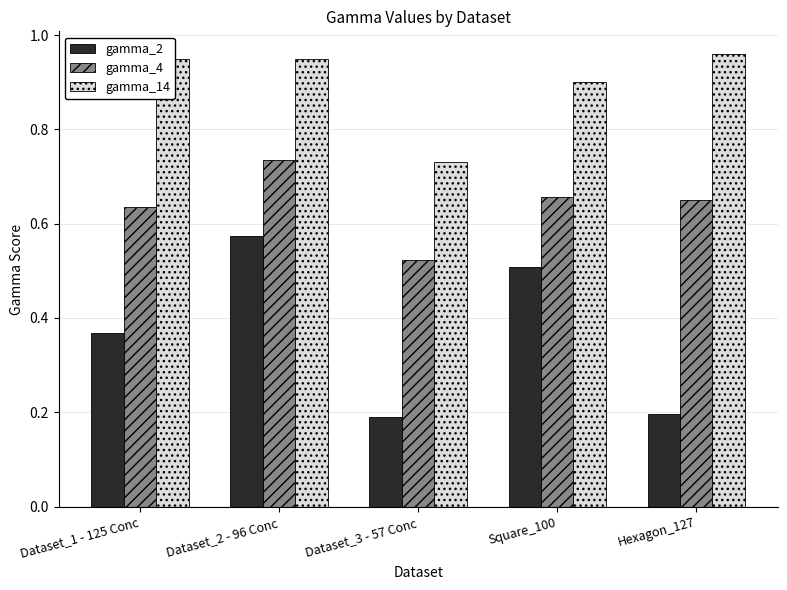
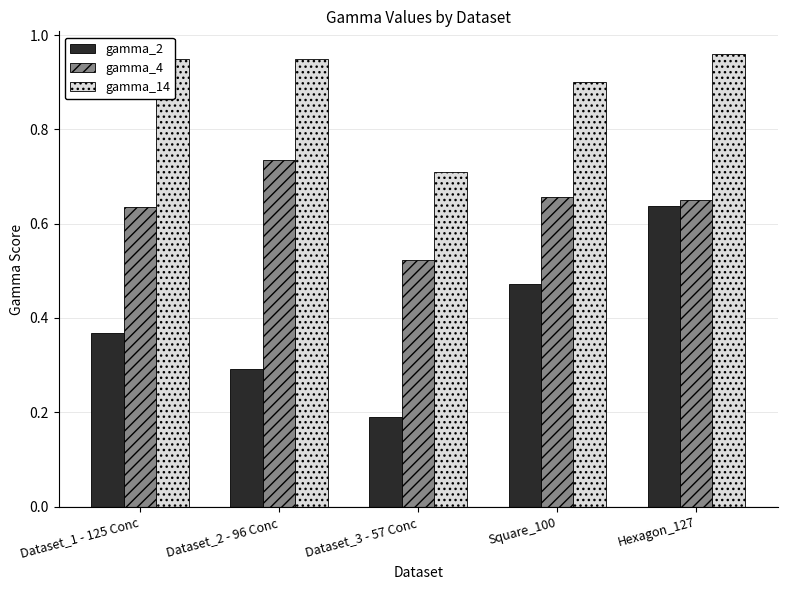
gamma_2, Dataset_2 - 96 Conc: 0.57 -> 0.29
gamma_14, Dataset_3 - 57 Conc: 0.73 -> 0.71
gamma_2, Square_100: 0.51 -> 0.47
gamma_2, Hexagon_127: 0.20 -> 0.64
